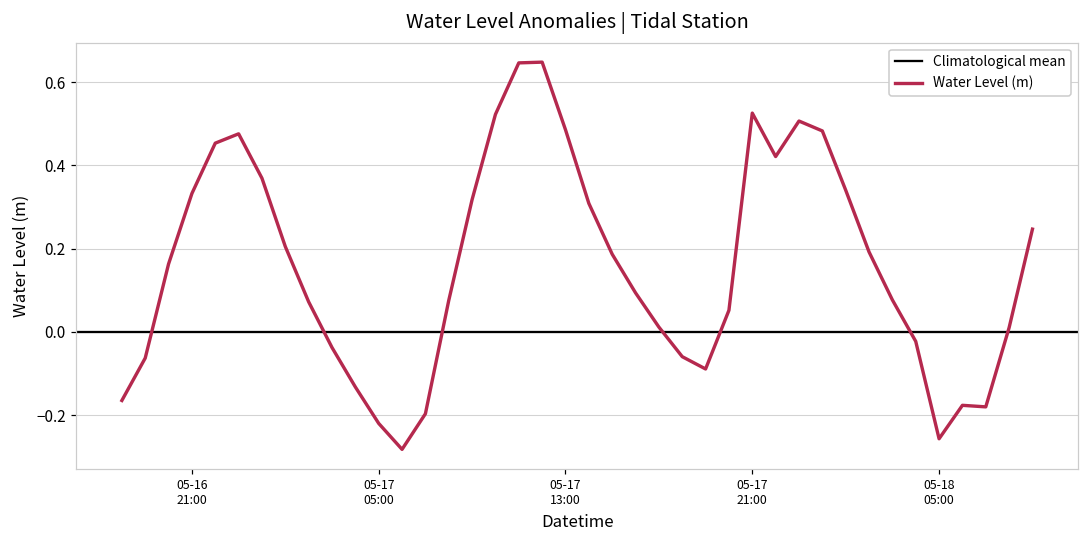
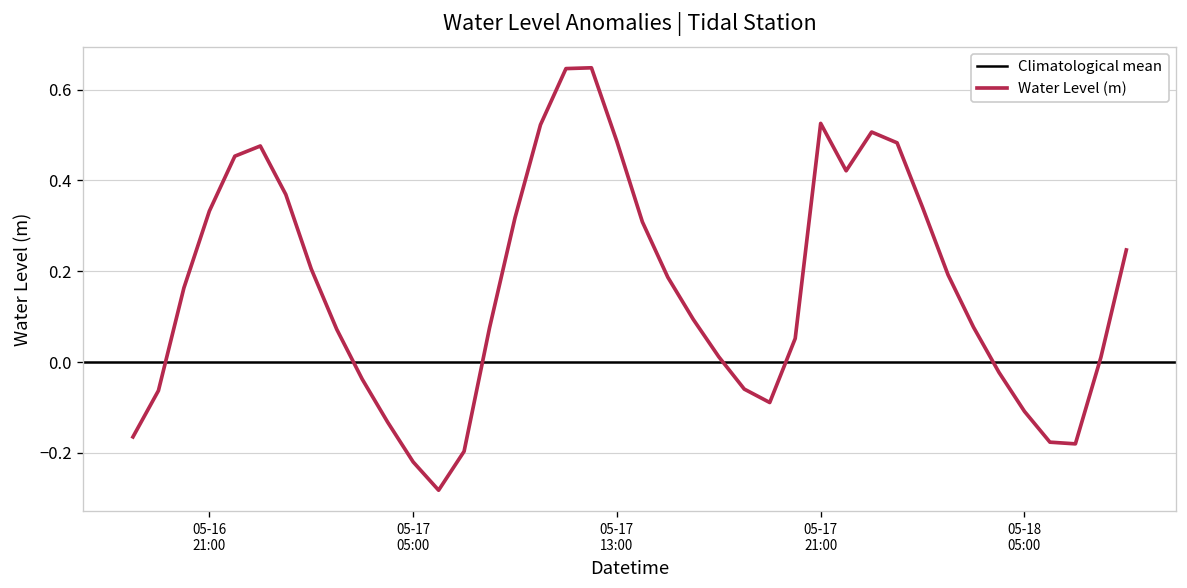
05-18 05:00: -0.26 -> -0.11
